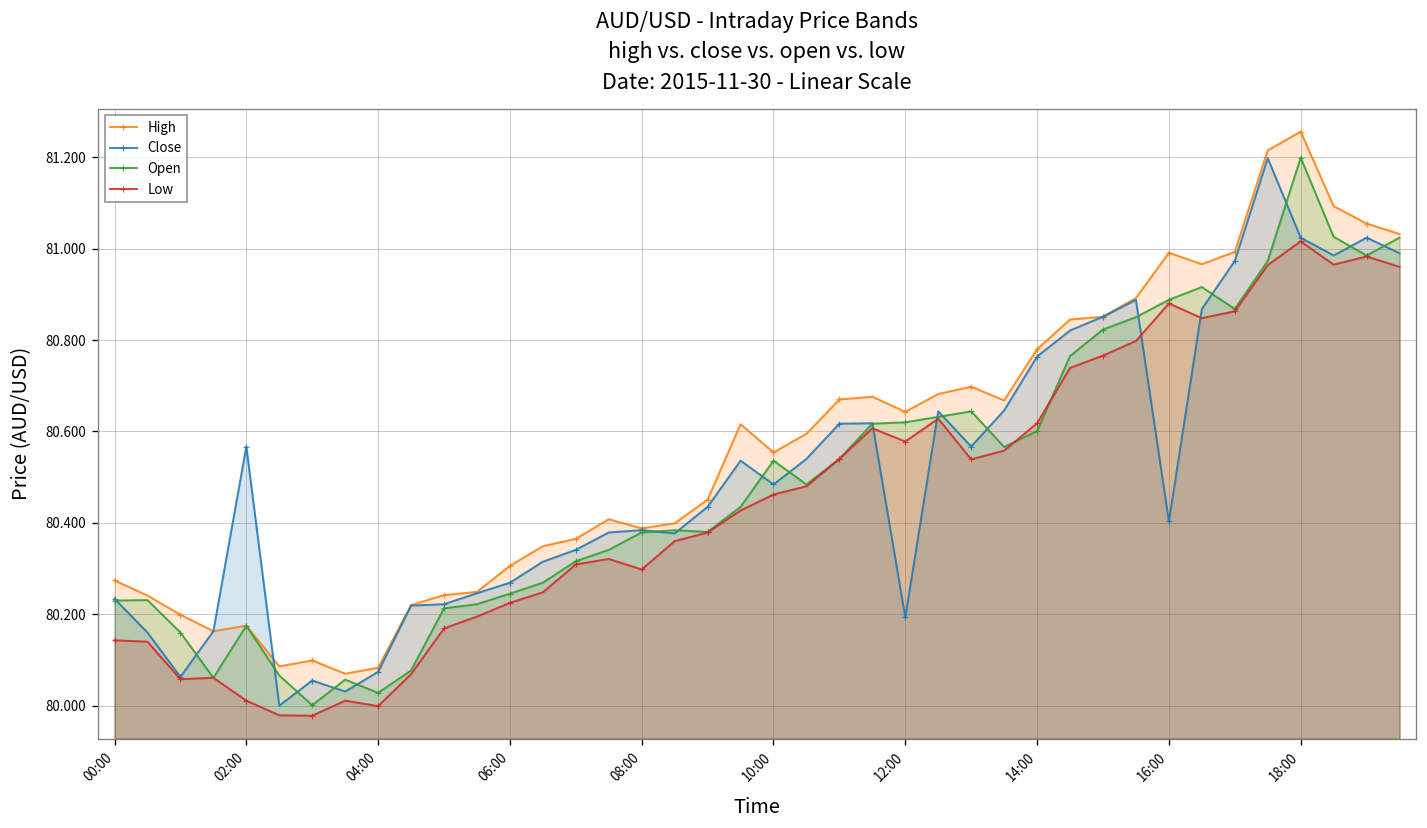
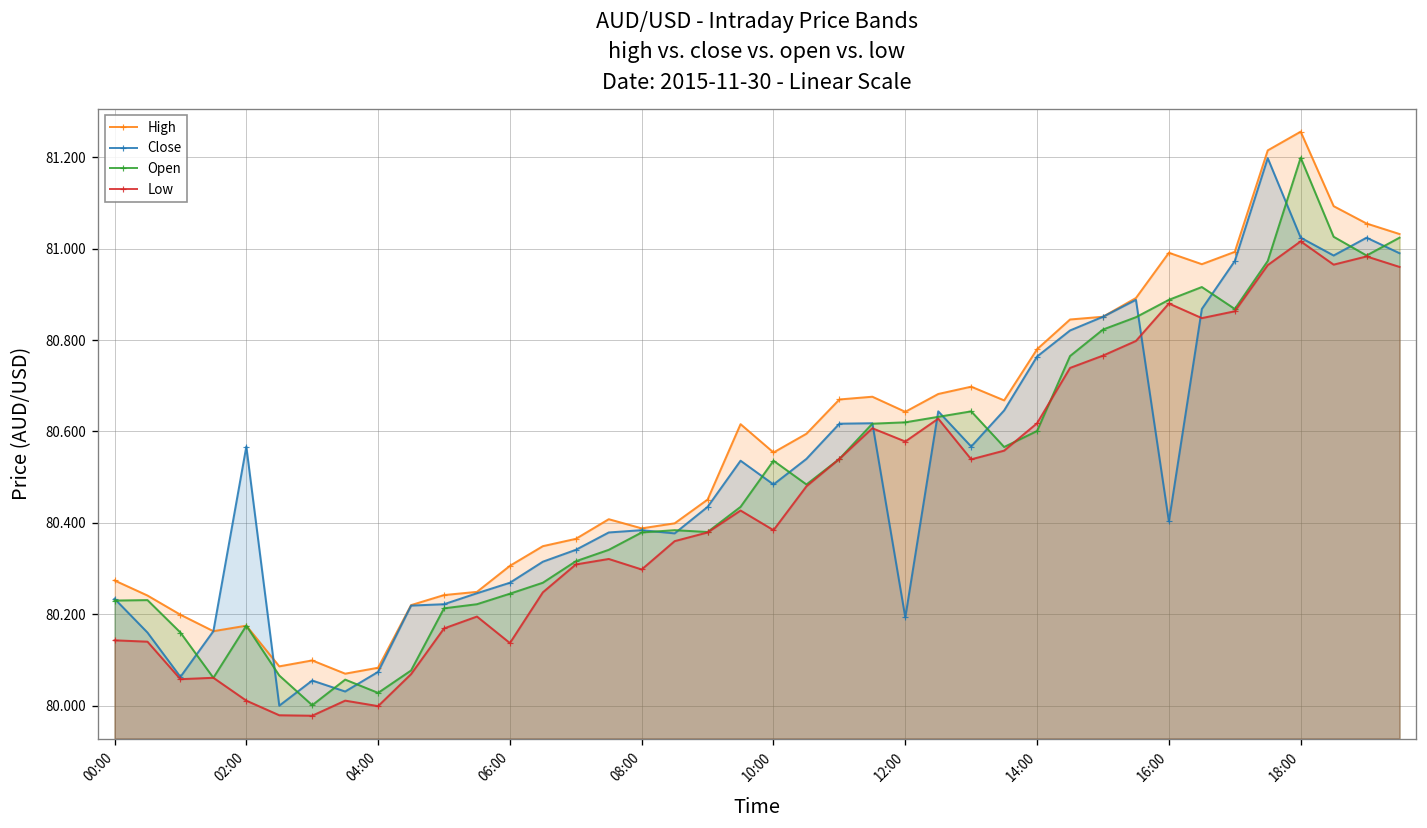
Low, 06:00: 80.23 -> 80.14
Low, 10:00: 80.46 -> 80.38
